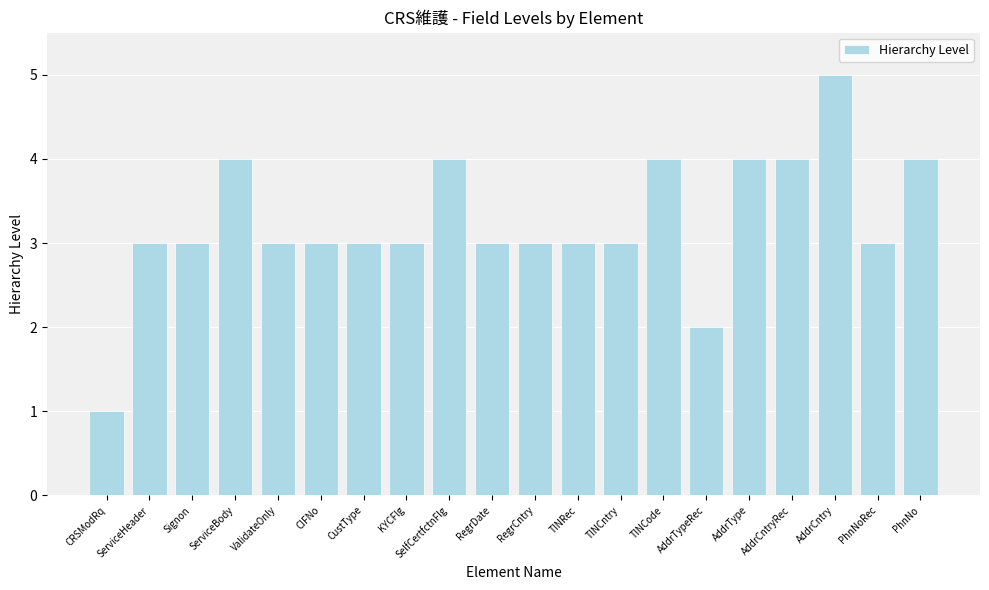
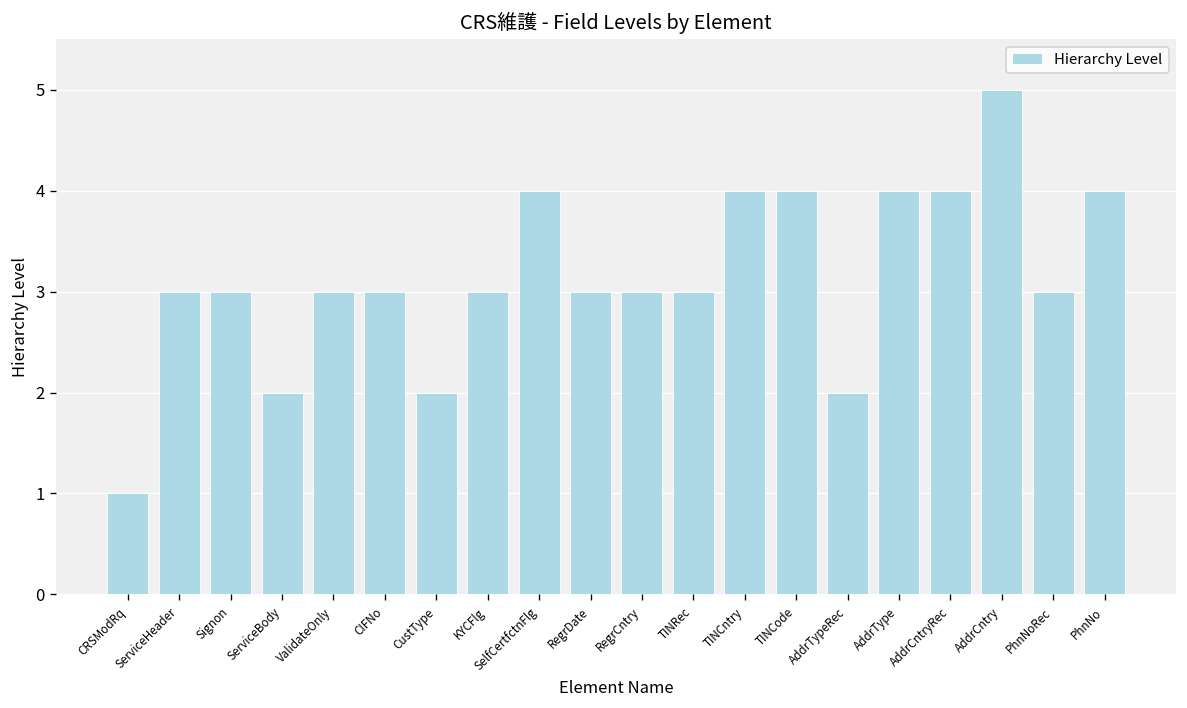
ServiceBody: 4 -> 2
CustType: 3 -> 2
TINCntry: 3 -> 4
